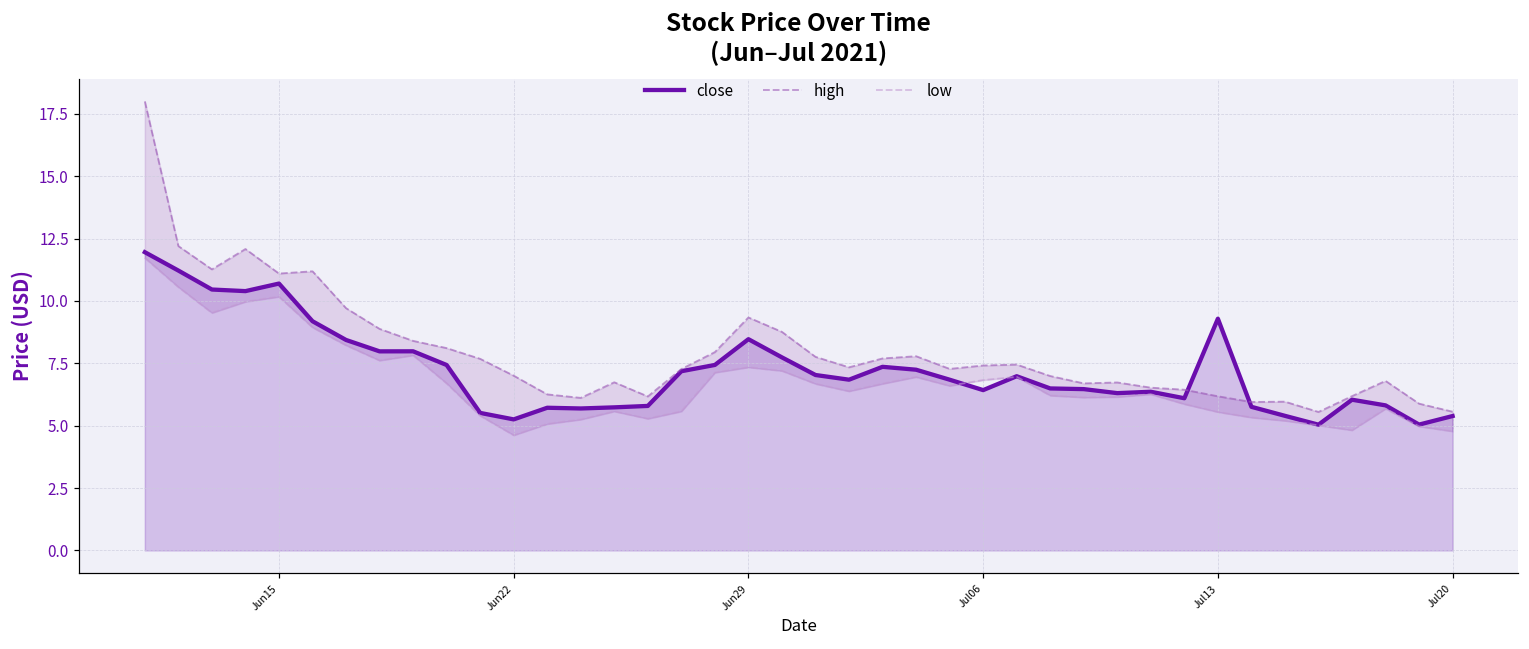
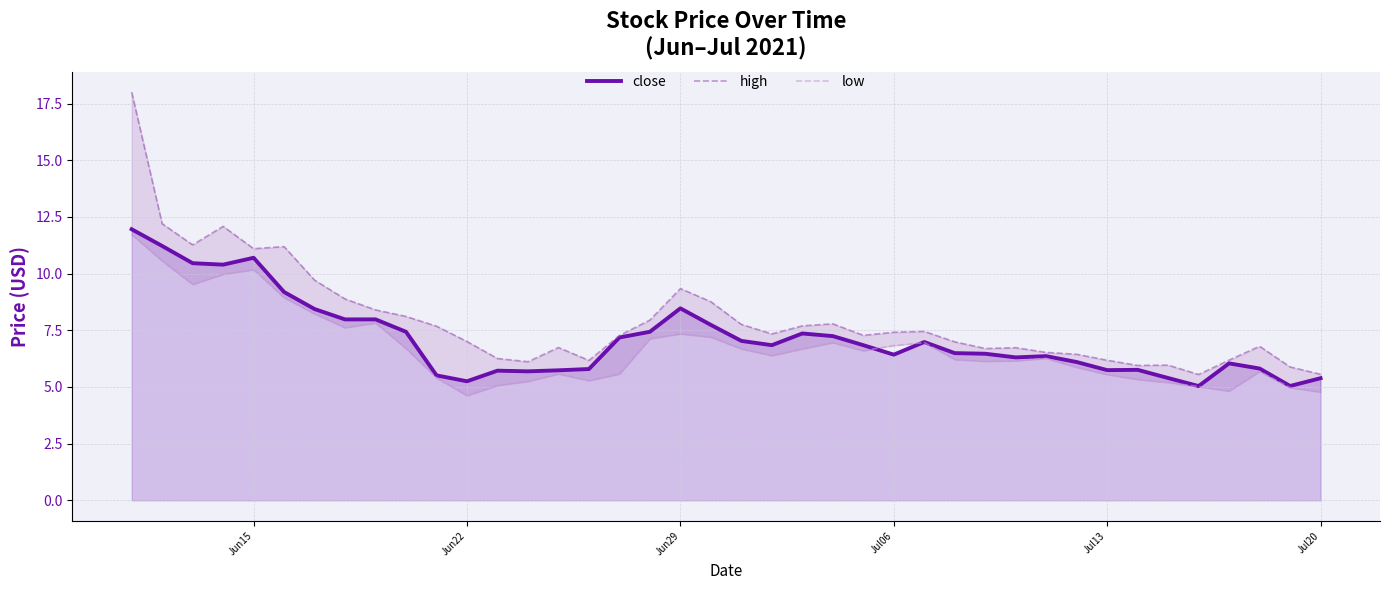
close, Jul13: 9.3 -> 5.7
